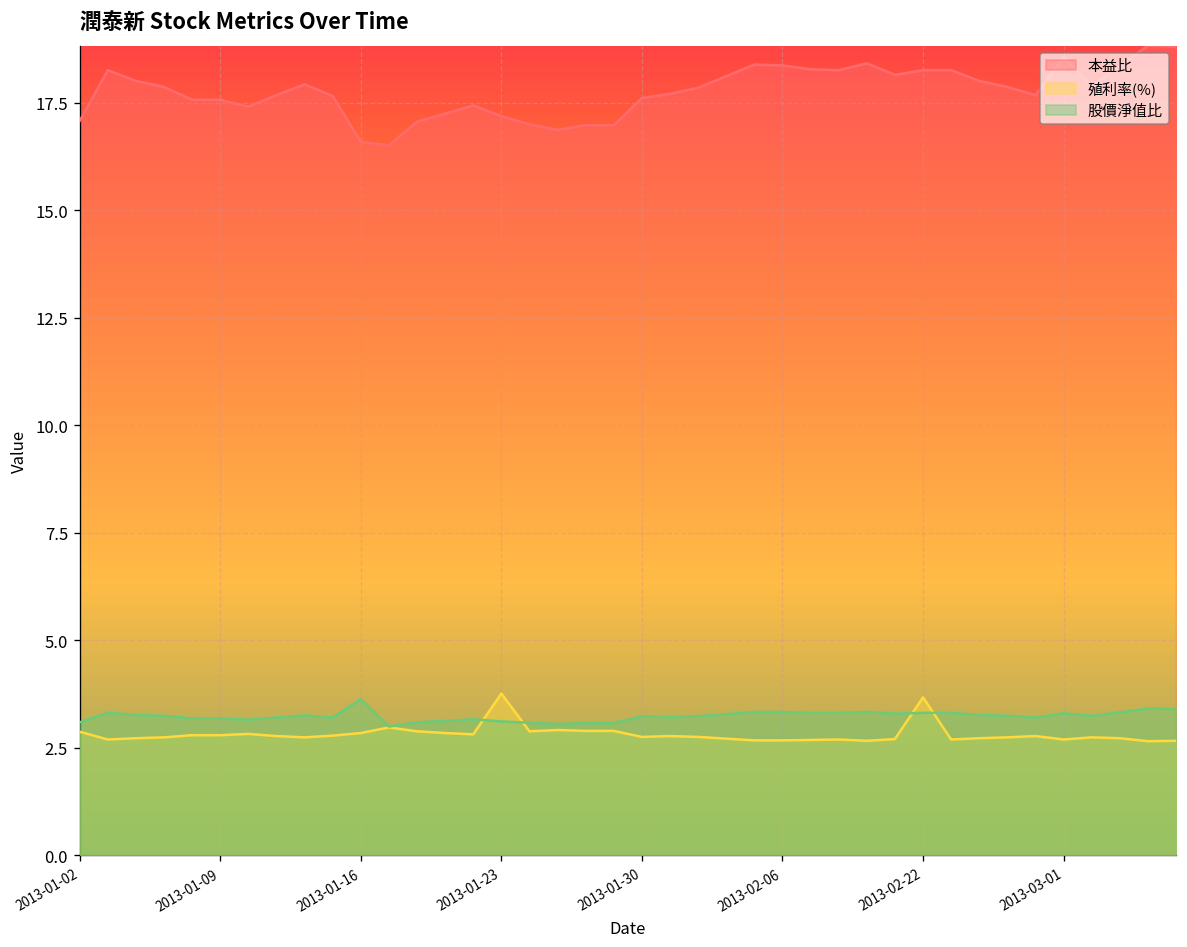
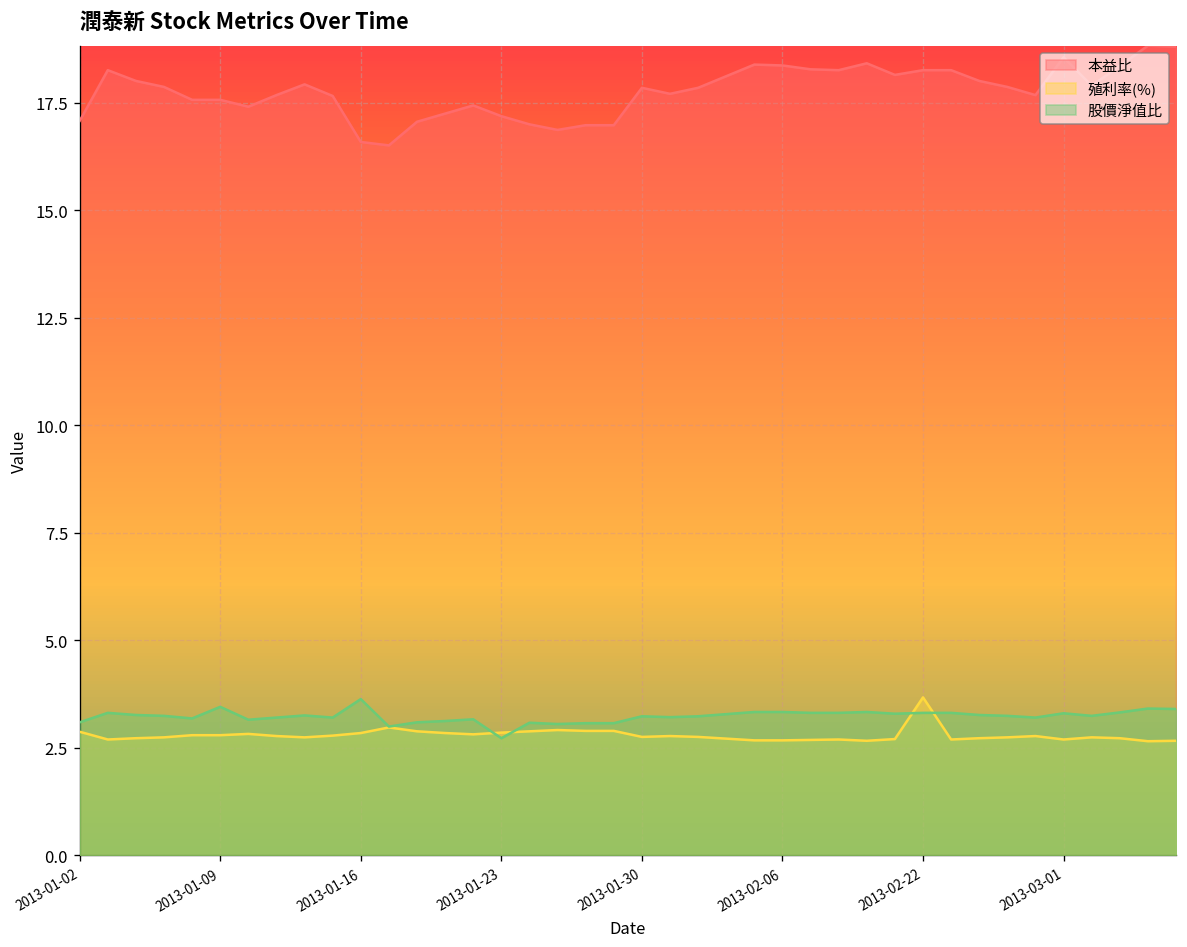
股價淨值比, 2013-01-09: 3.2 -> 3.5
殖利率(%), 2013-01-23: 3.8 -> 2.9
股價淨值比, 2013-01-23: 3.1 -> 2.7
本益比, 2013-01-30: 17.6 -> 17.9
